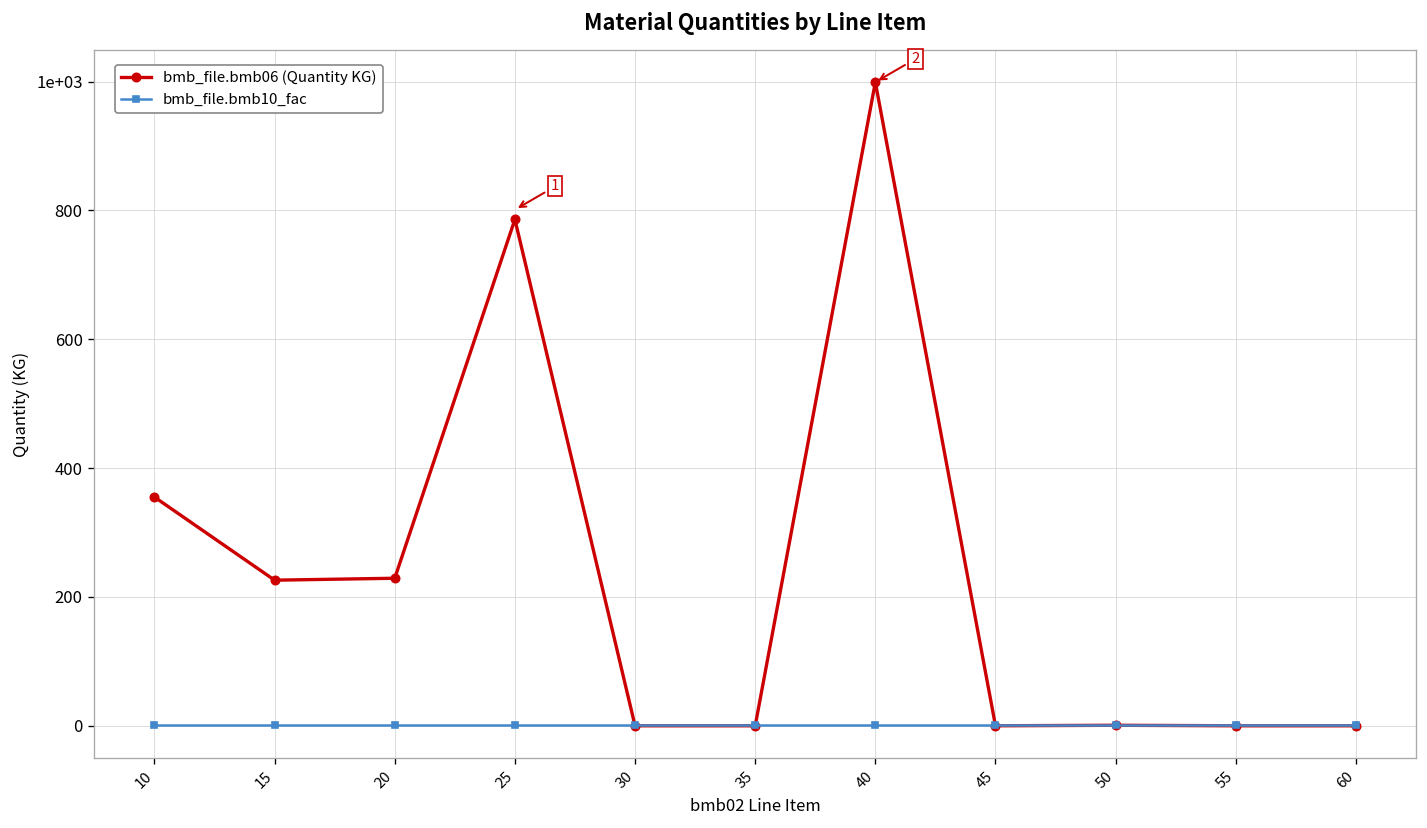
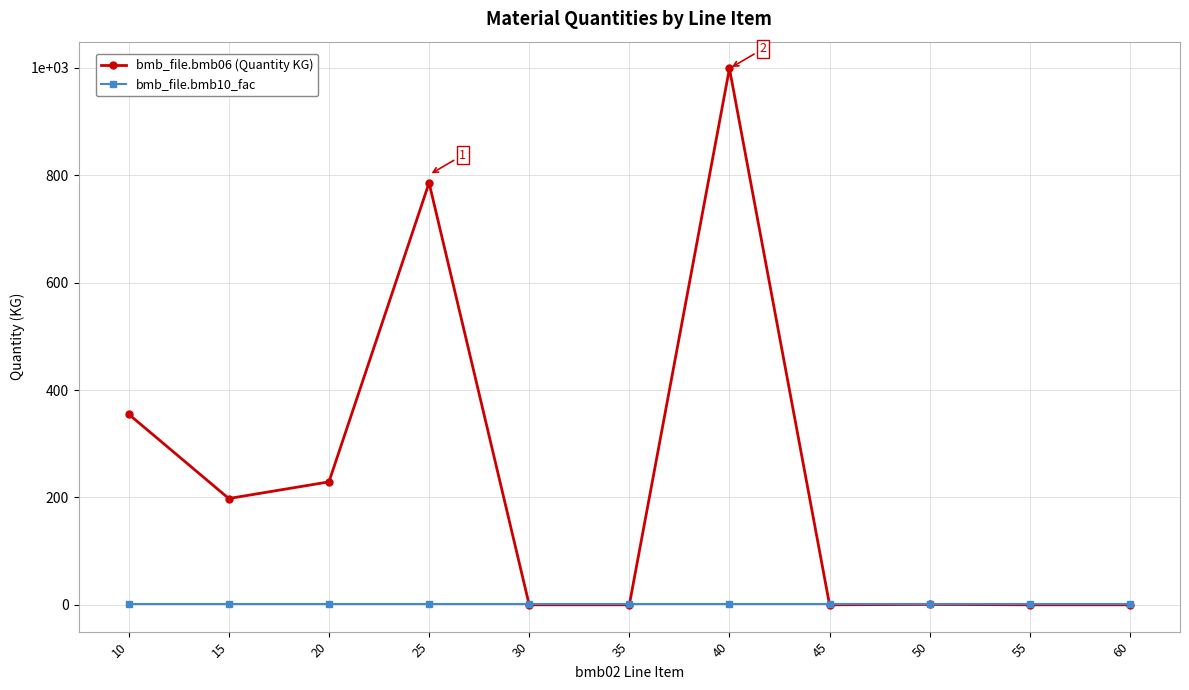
bmb_file.bmb06 (Quantity KG), 15: 230 -> 200
